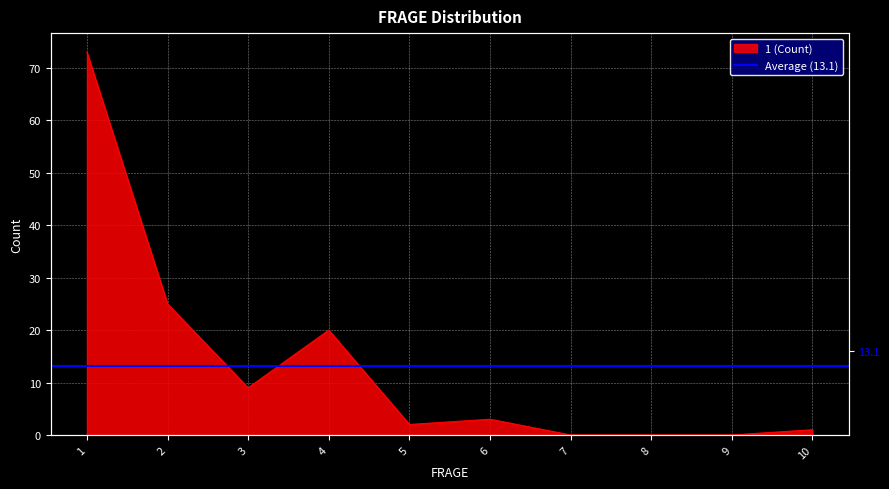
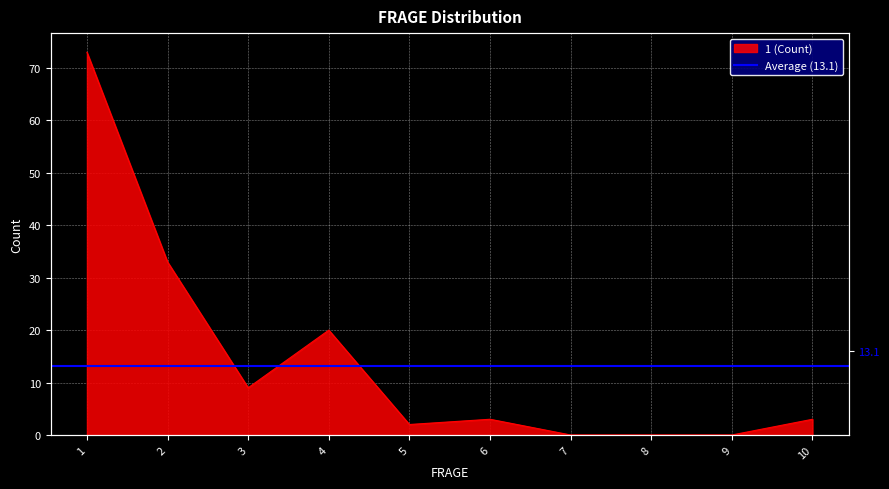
2: 25 -> 33
10: 1 -> 3
